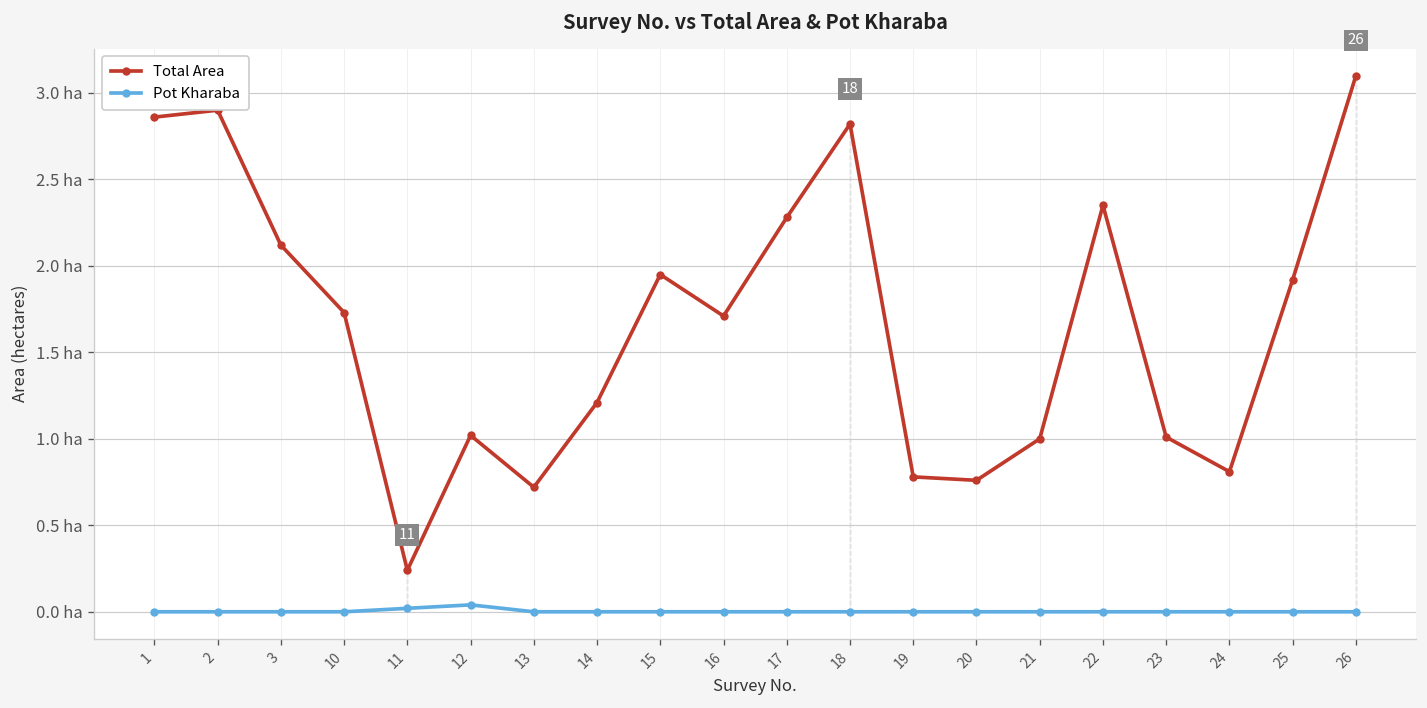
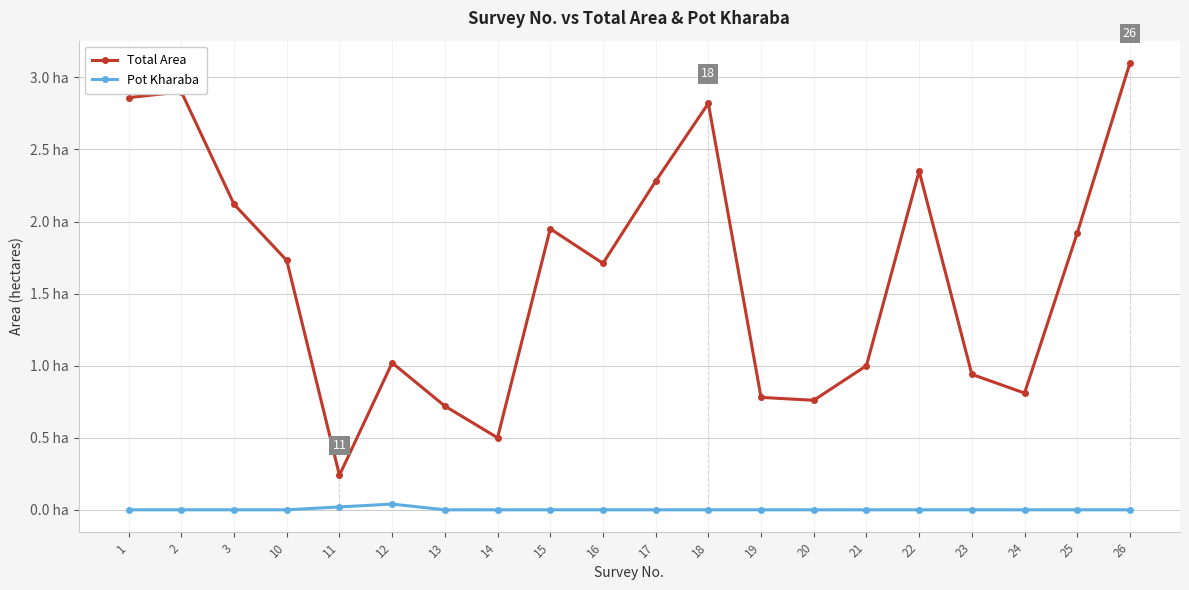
Total Area, 14: 1.21 ha -> 0.50 ha
Total Area, 23: 1.01 ha -> 0.94 ha
